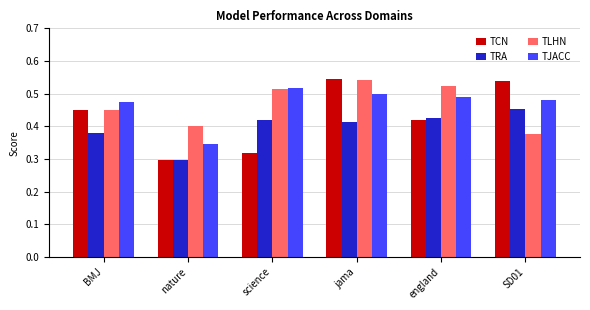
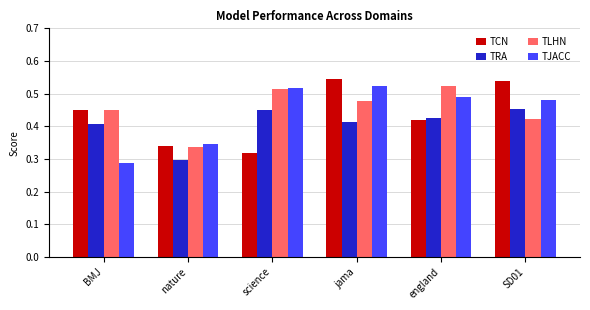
TRA, BMJ: 0.38 -> 0.41
TJACC, BMJ: 0.47 -> 0.29
TCN, nature: 0.30 -> 0.34
TLHN, nature: 0.40 -> 0.34
TRA, science: 0.42 -> 0.45
TLHN, jama: 0.54 -> 0.48
TJACC, jama: 0.50 -> 0.52
TLHN, SD01: 0.38 -> 0.42
